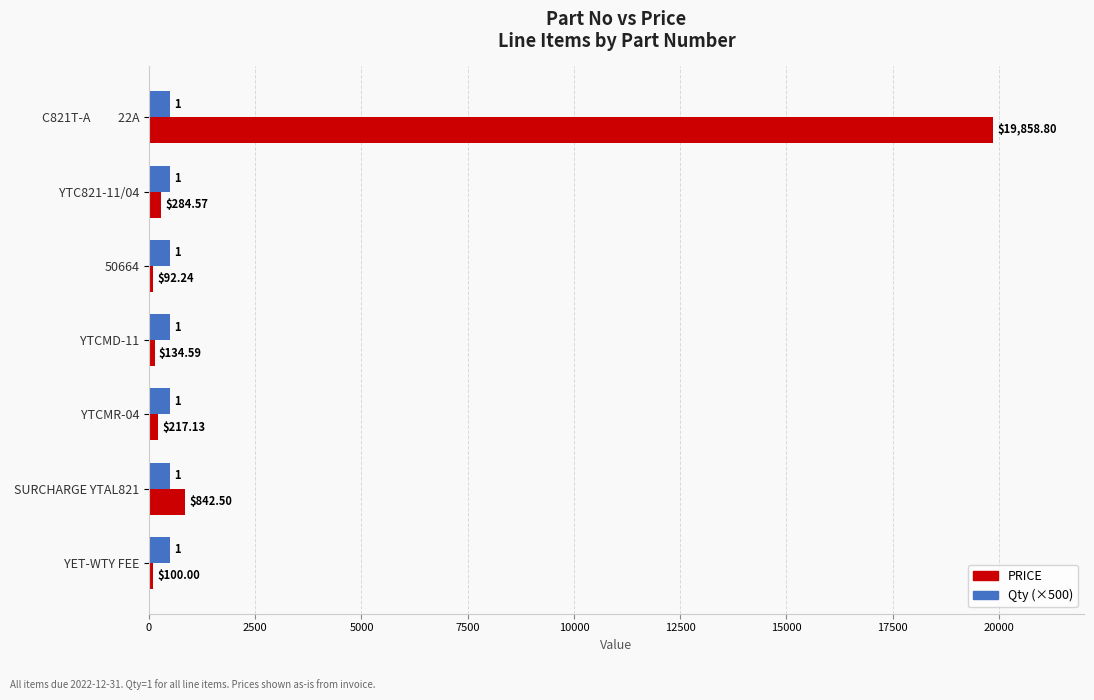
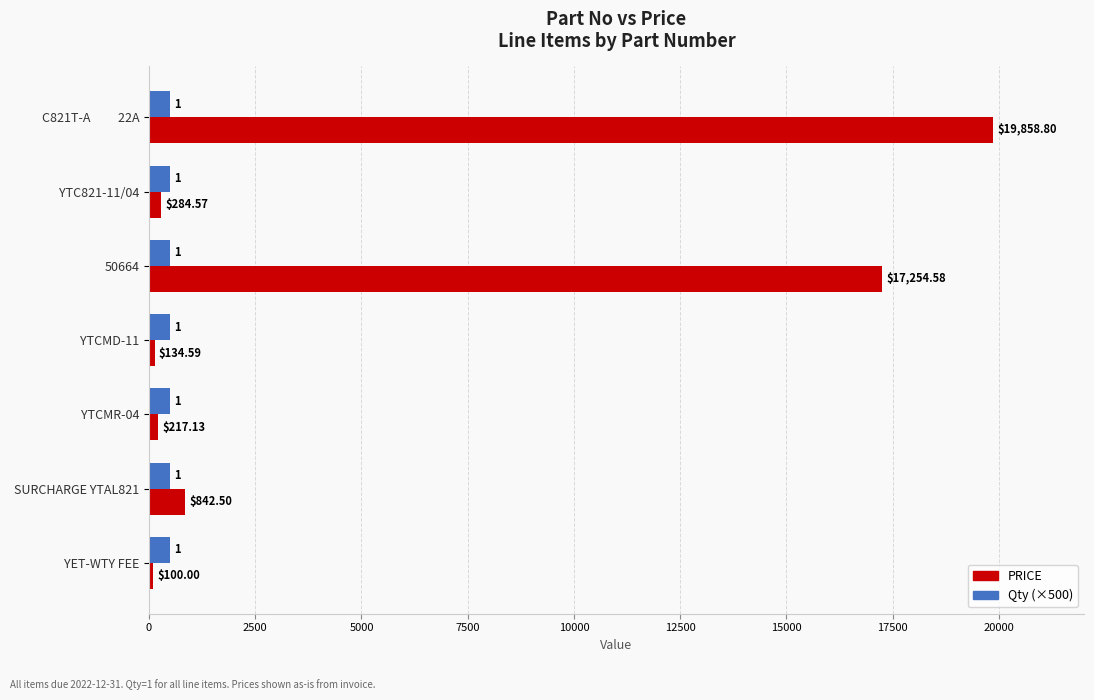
PRICE, 50664: $92.24 -> $17,254.58
